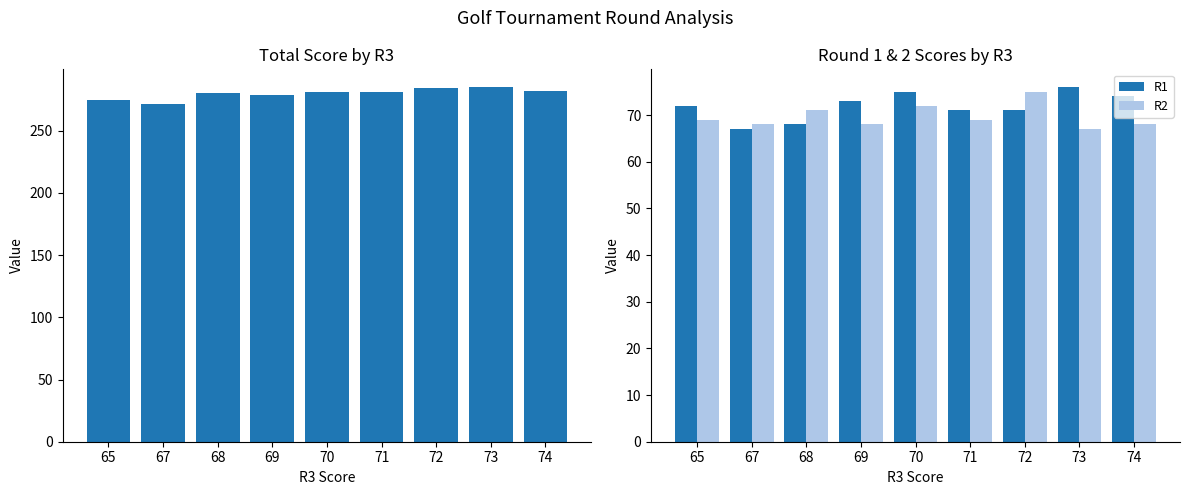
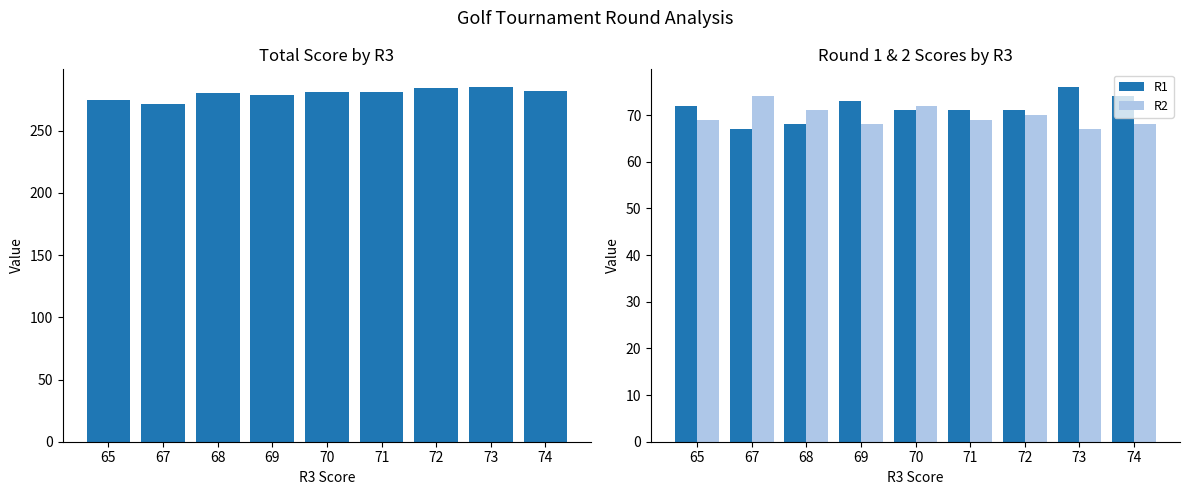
Round 1 & 2 Scores by R3, R2, 67: 68 -> 74
Round 1 & 2 Scores by R3, R1, 70: 75 -> 71
Round 1 & 2 Scores by R3, R2, 72: 75 -> 70
